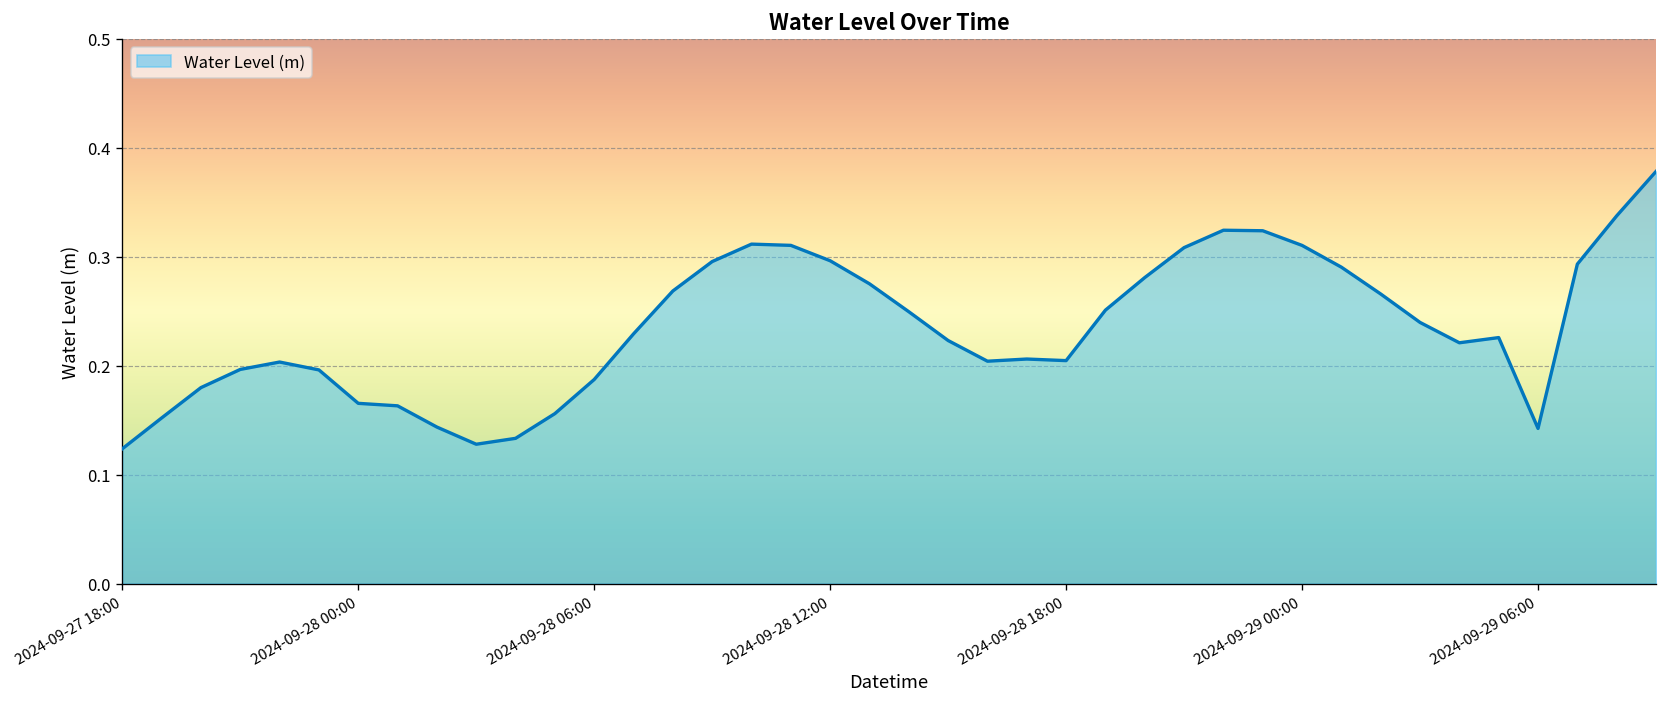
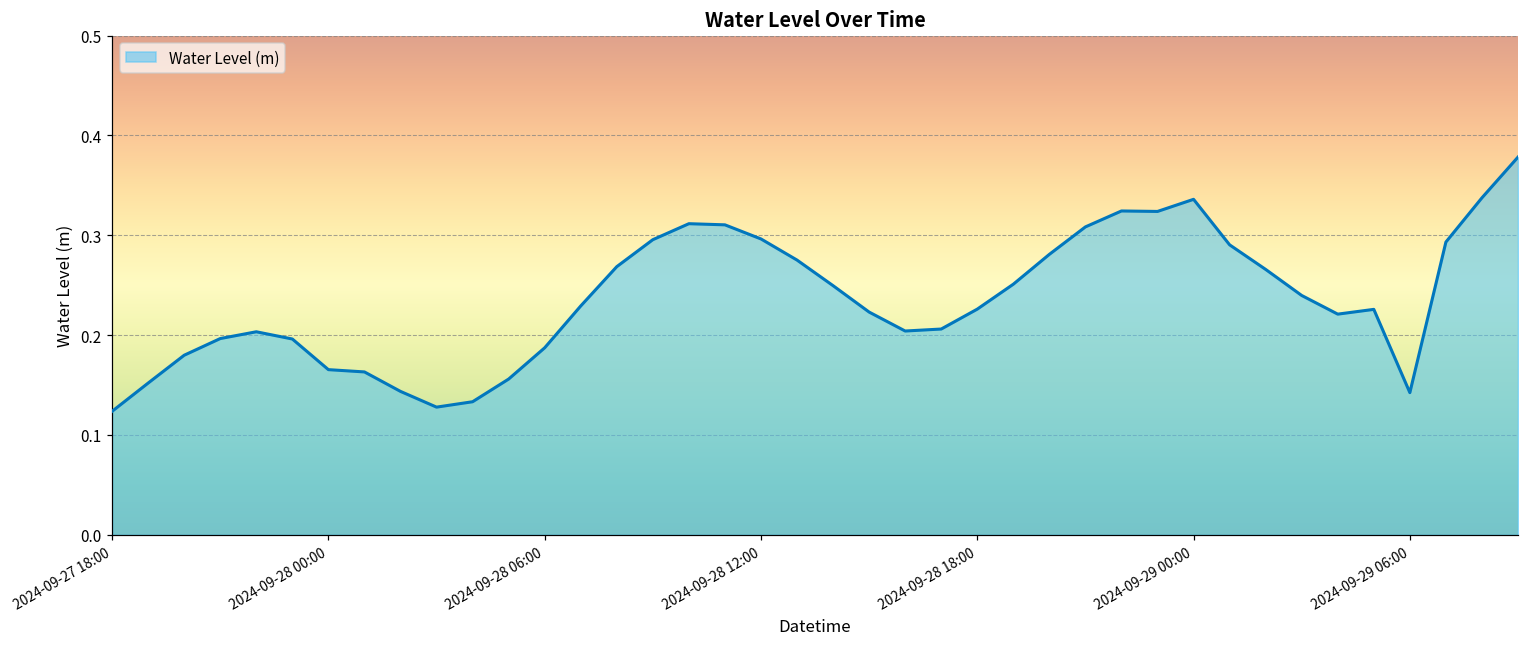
2024-09-28 18:00: 0.20 -> 0.23
2024-09-29 00:00: 0.31 -> 0.34
